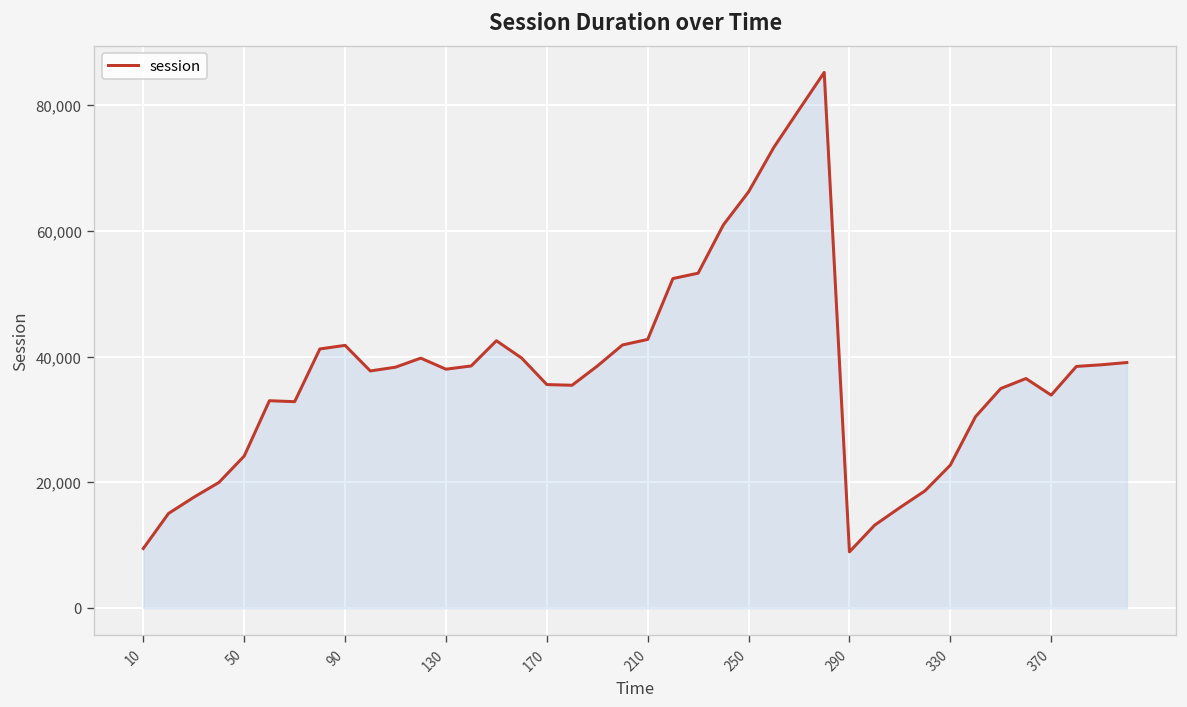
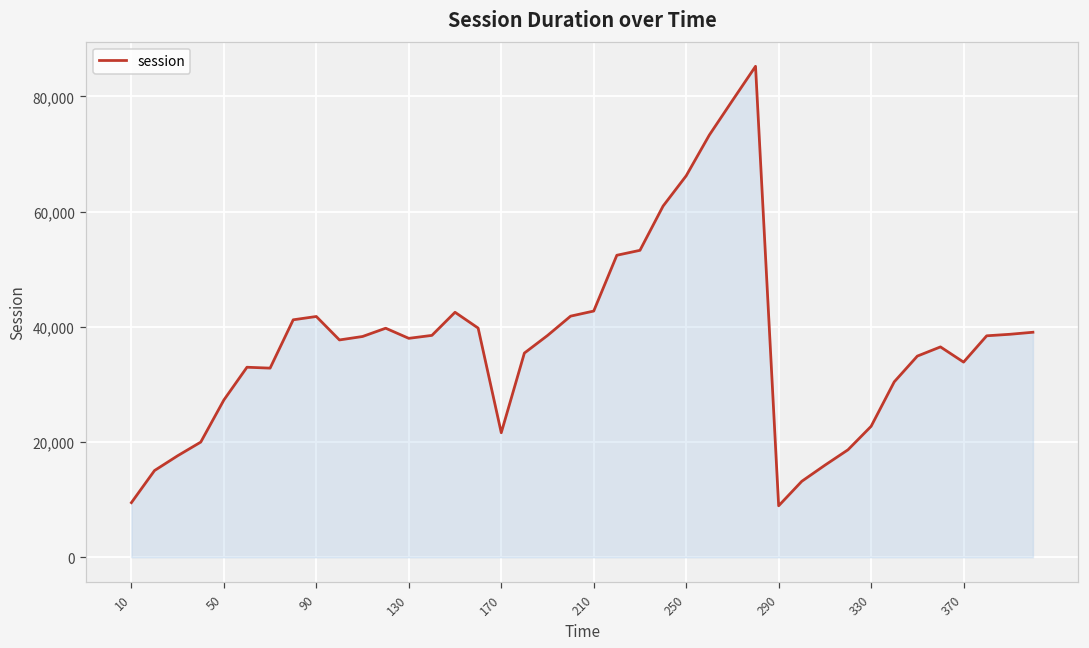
50: 24,000 -> 27,000
170: 36,000 -> 22,000
